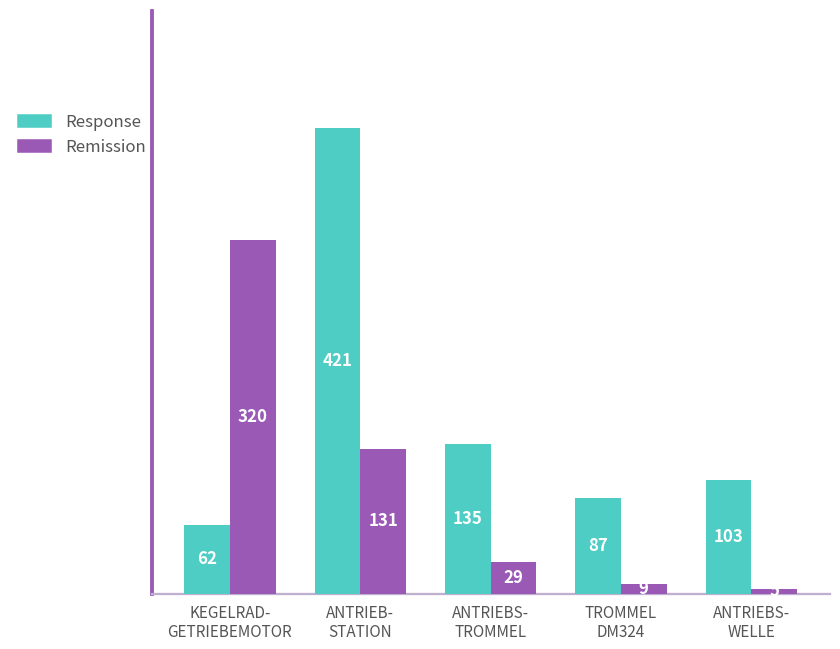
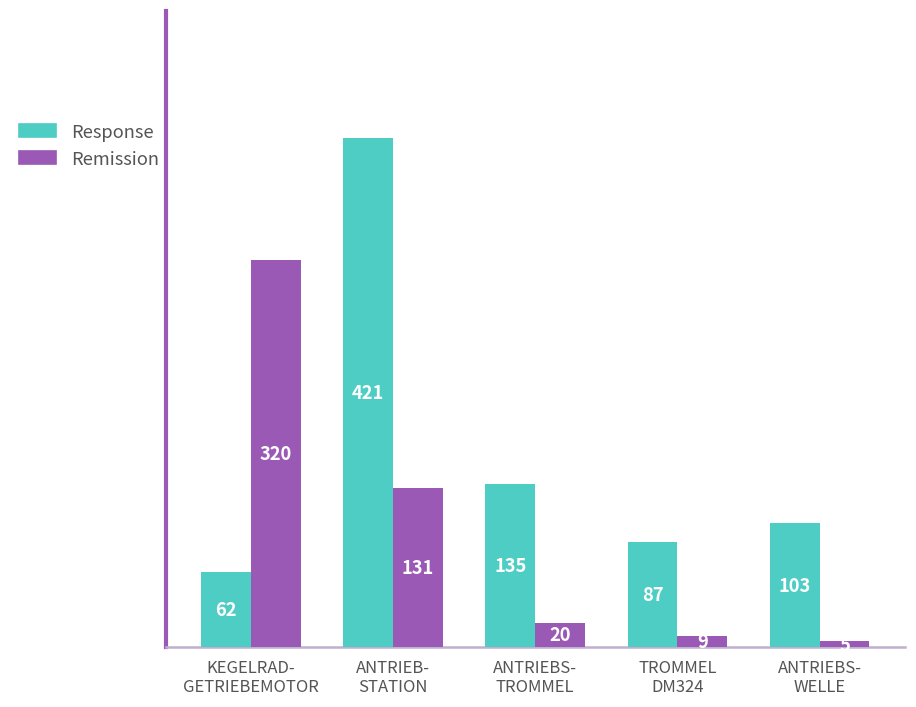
Remission, ANTRIEBS- TROMMEL: 29 -> 20
